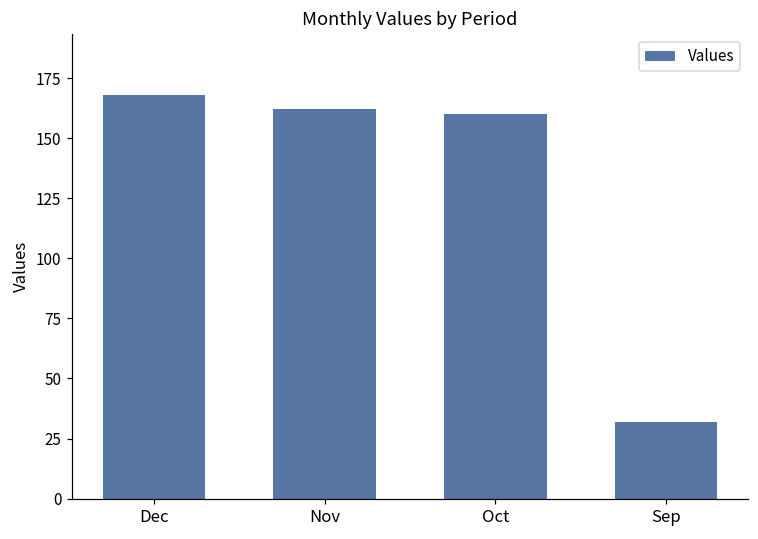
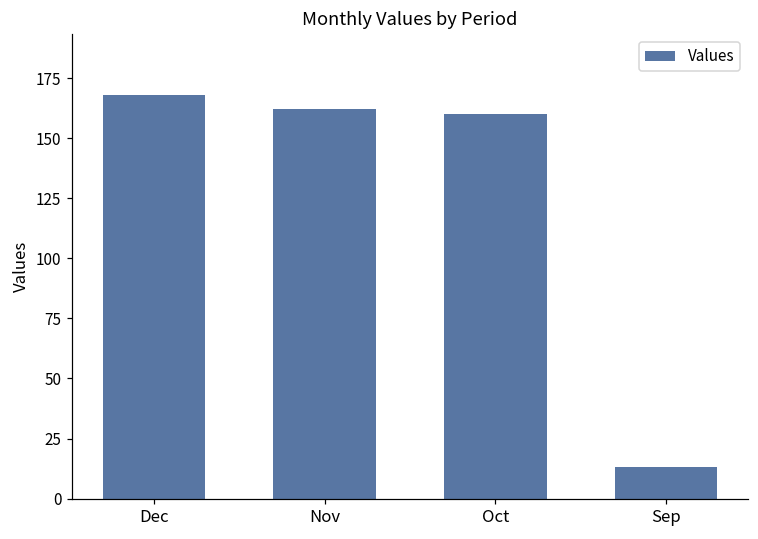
Sep: 32 -> 13
